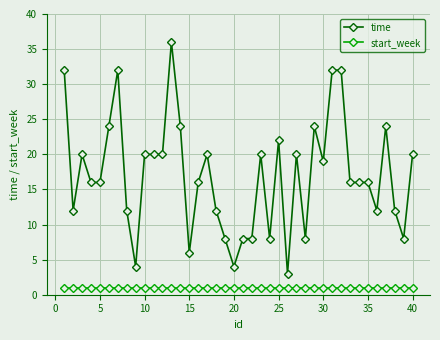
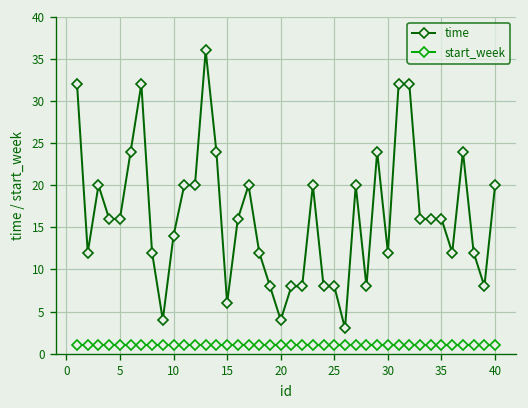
time, 10: 20 -> 14
time, 25: 22 -> 8
time, 30: 19 -> 12
